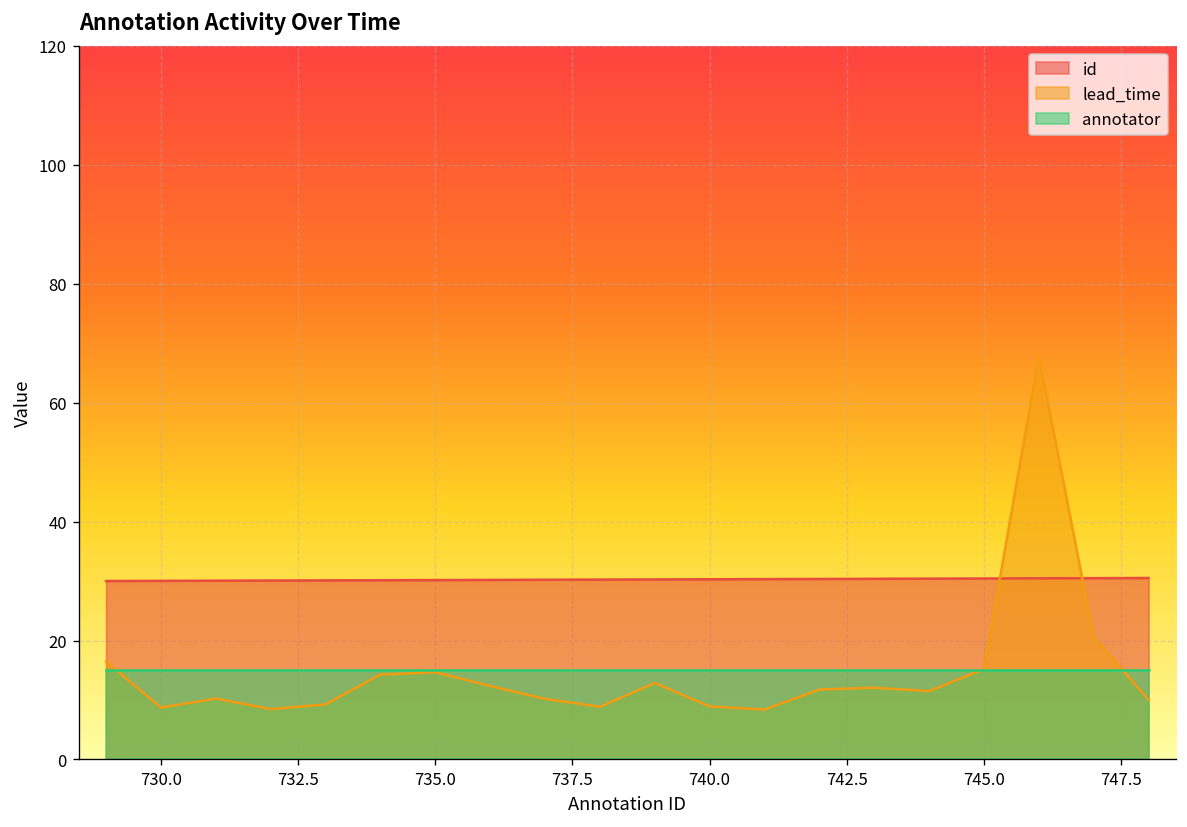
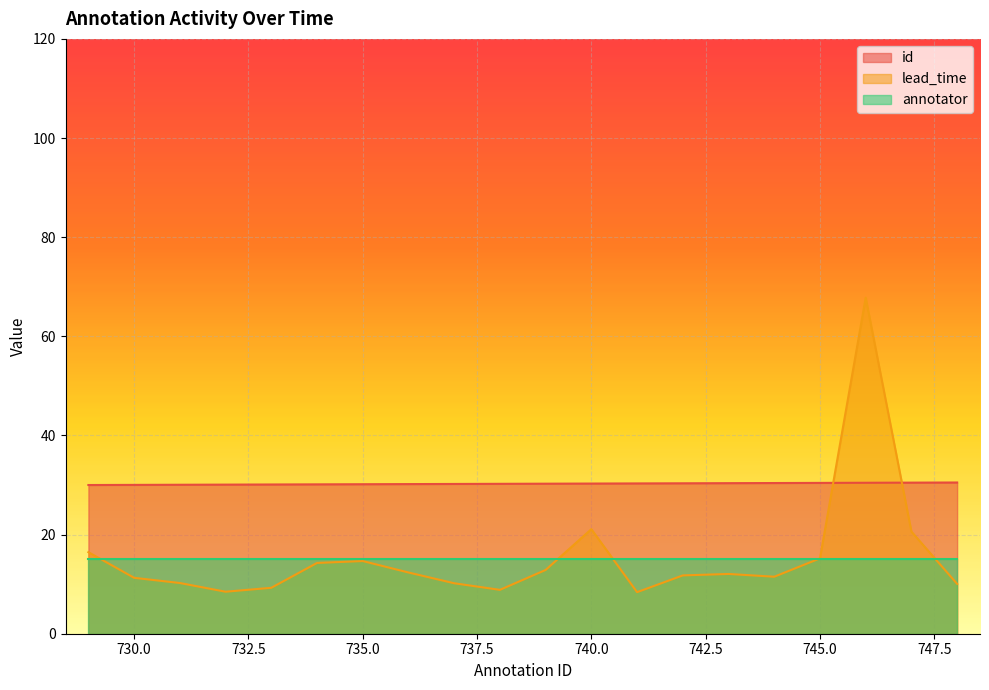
lead_time, 730.0: 9 -> 11
lead_time, 740.0: 9 -> 21
